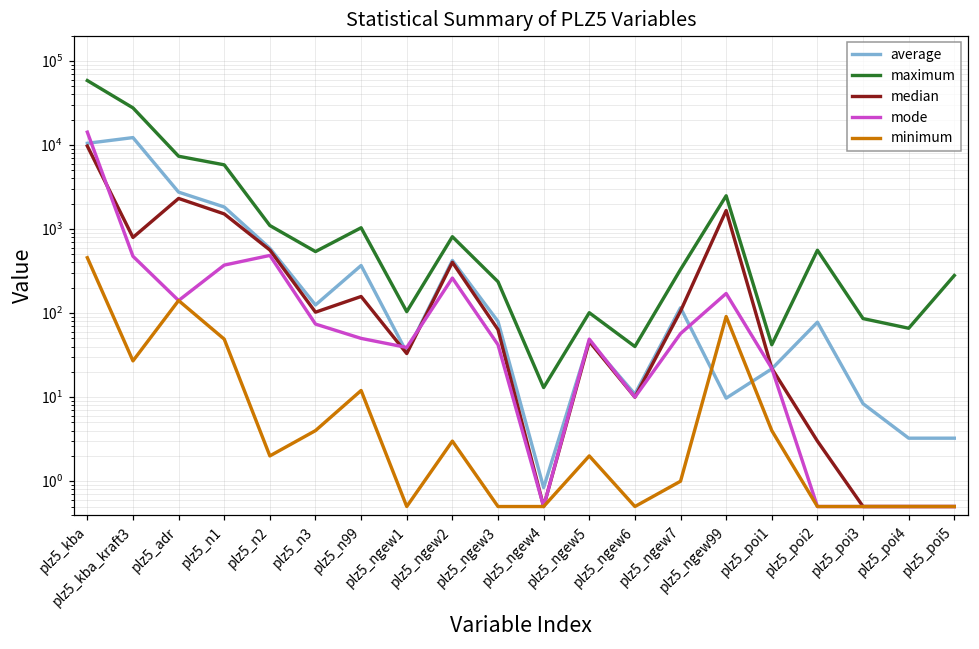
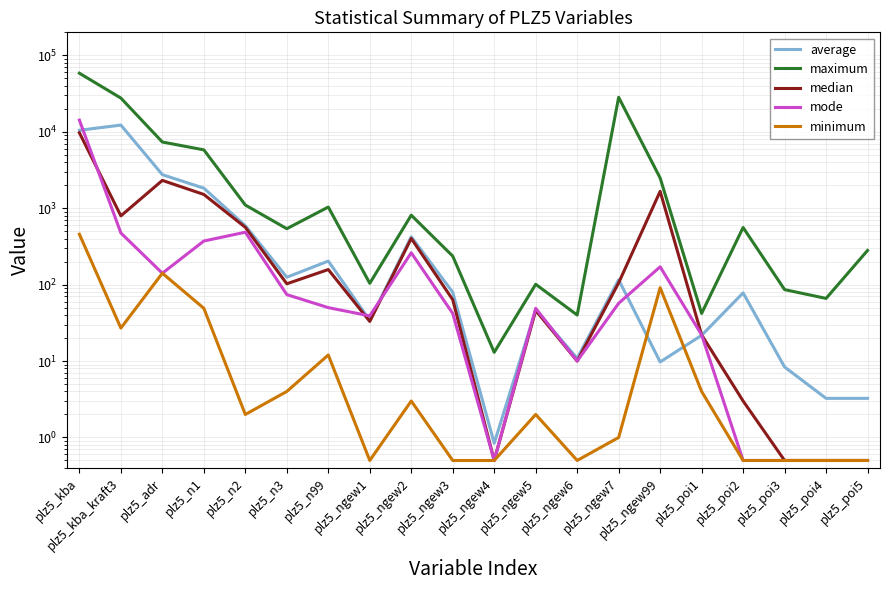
average, plz5_n99: 400 -> 200
maximum, plz5_ngew7: 330 -> 28000
